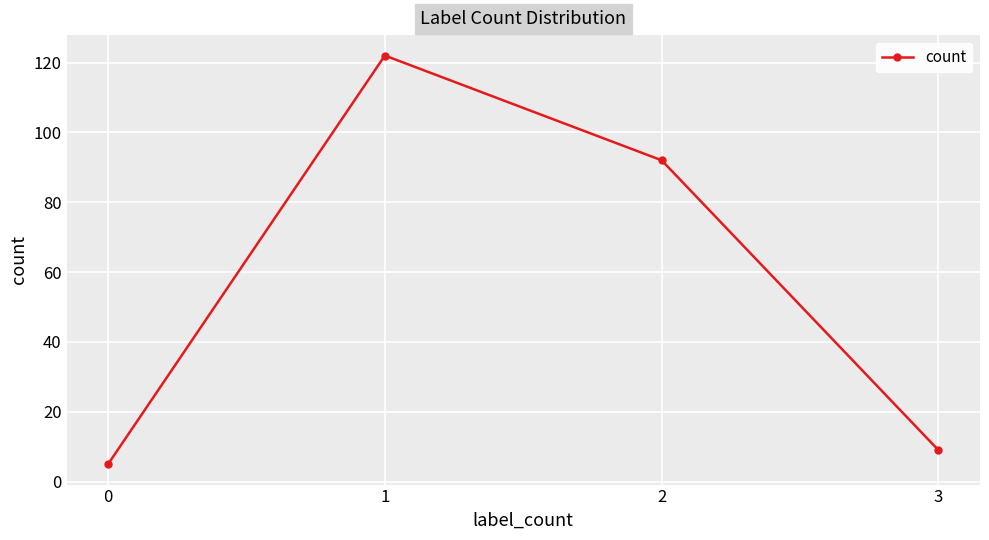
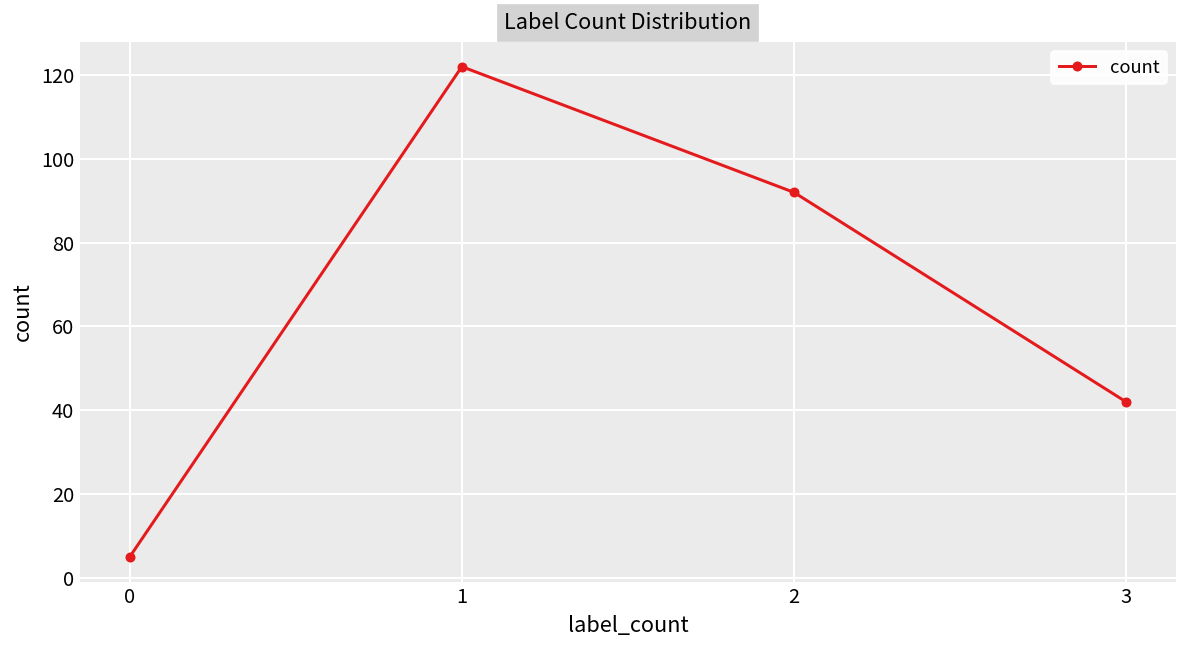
3: 9 -> 42
